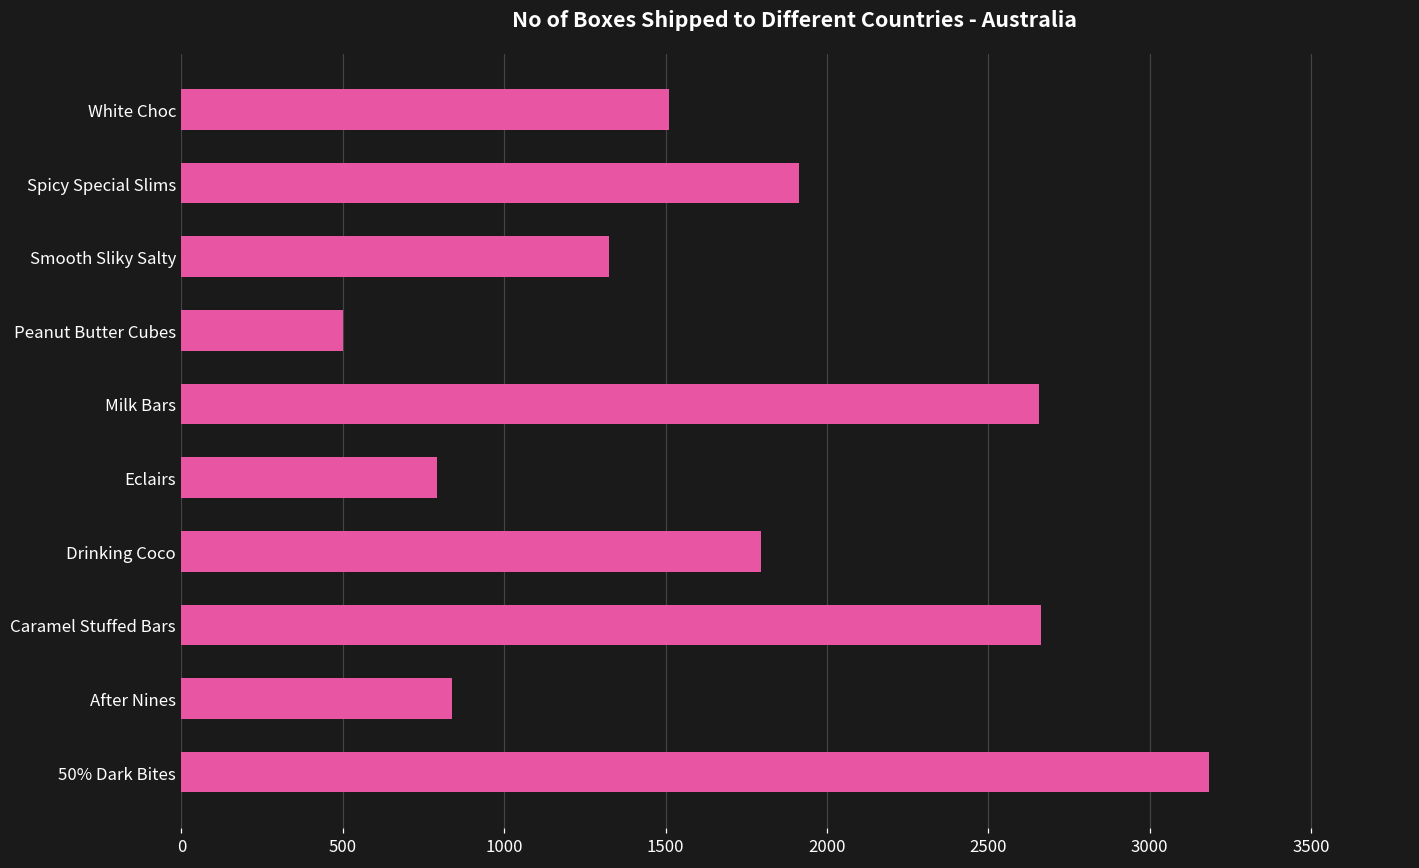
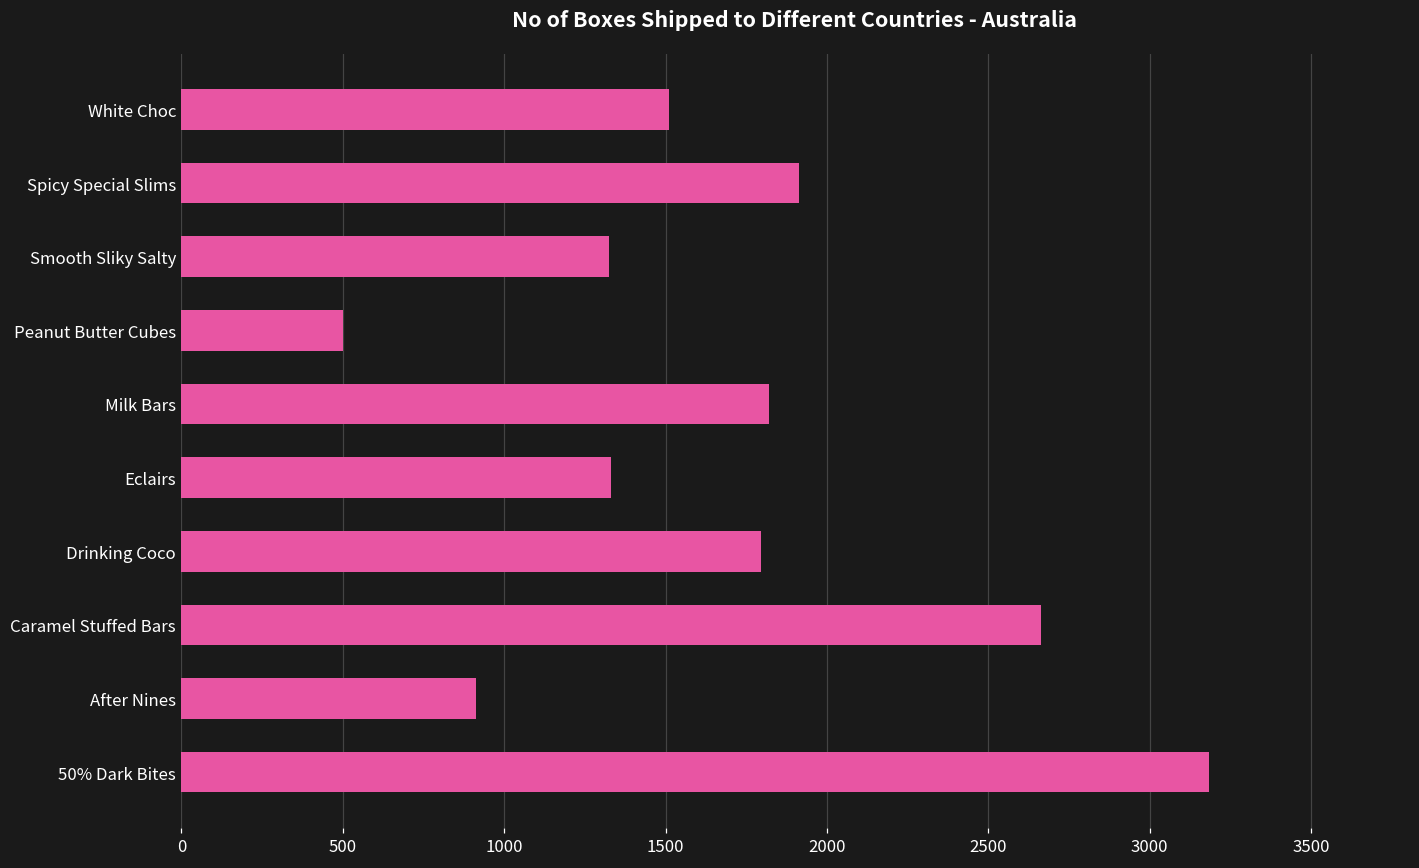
Milk Bars: 2660 -> 1820
Eclairs: 790 -> 1330
After Nines: 840 -> 910
